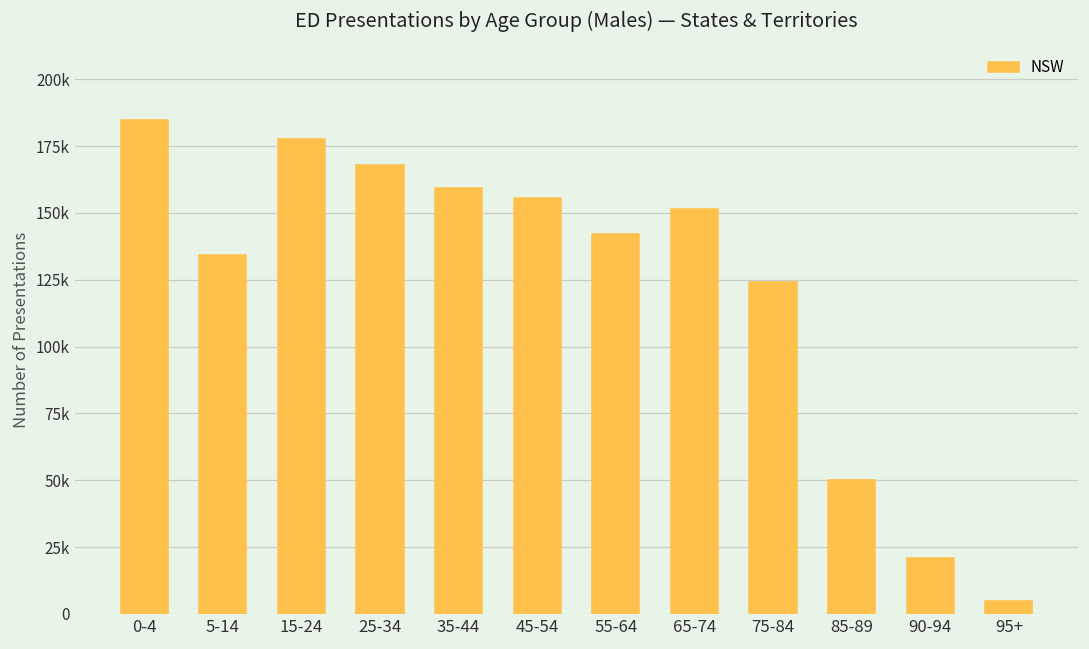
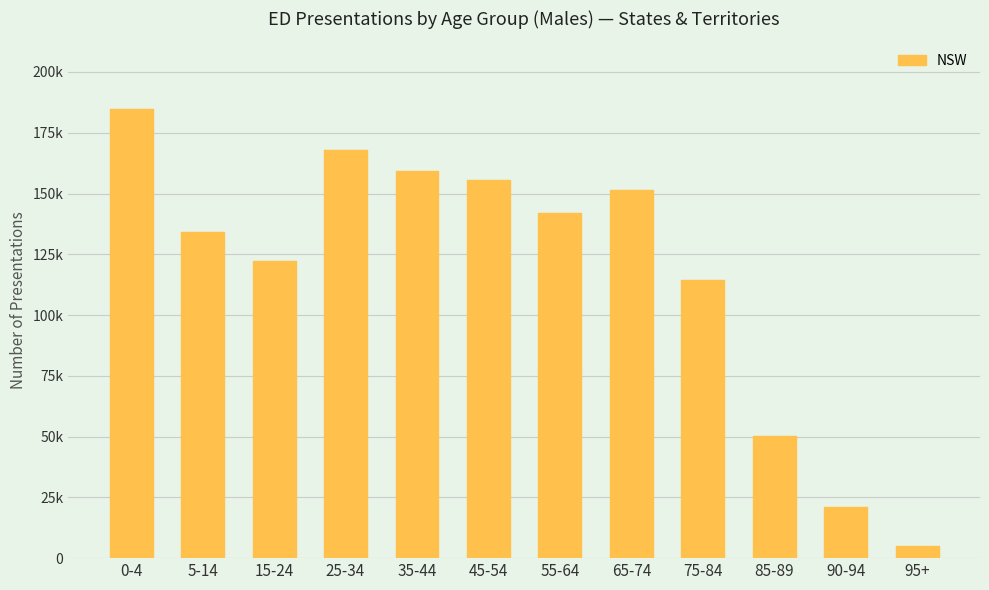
15-24: 178000 -> 122000
75-84: 124000 -> 114000
